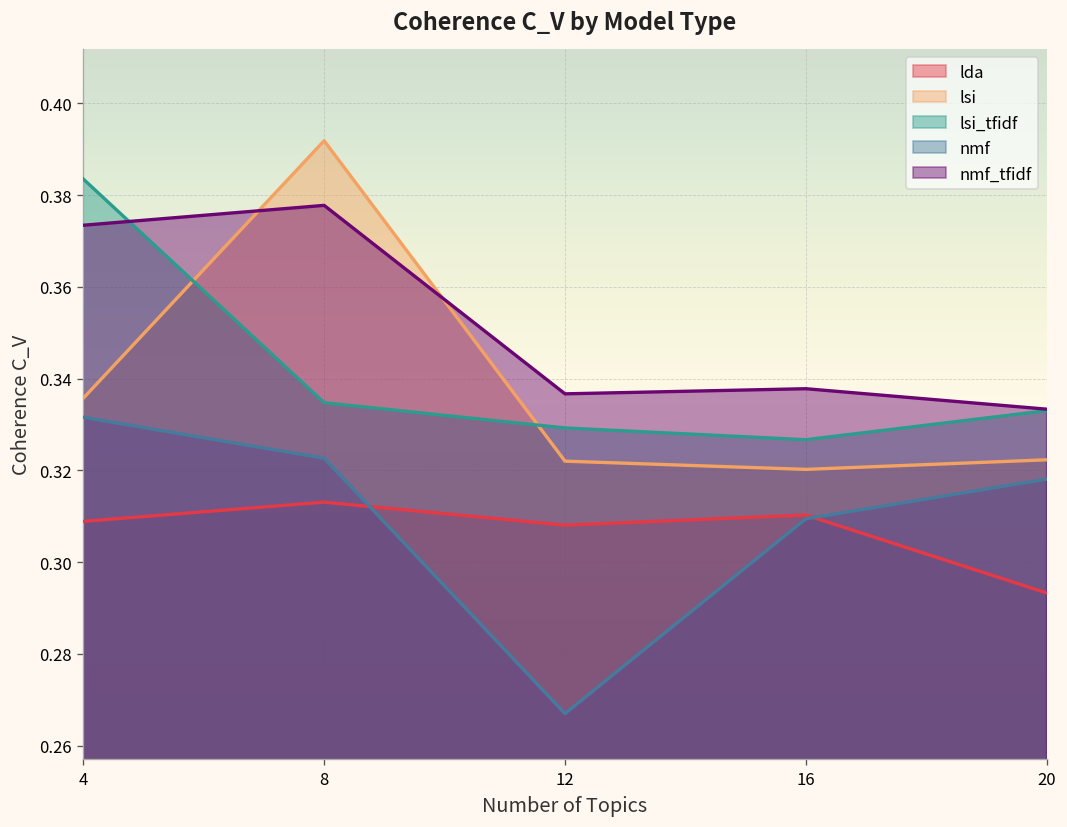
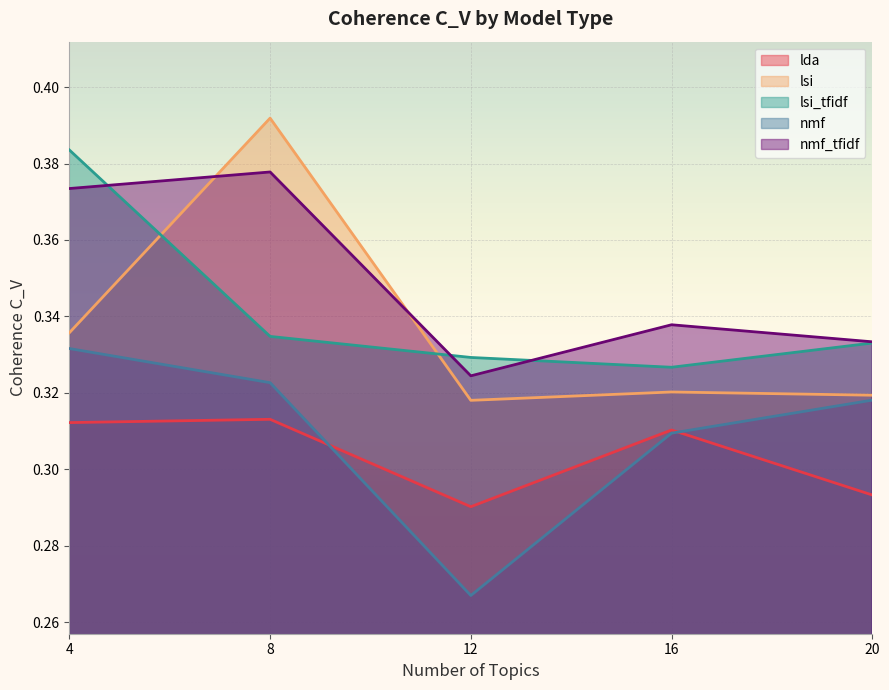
lda, 4: 0.309 -> 0.312
lda, 12: 0.308 -> 0.290
lsi, 12: 0.322 -> 0.318
nmf_tfidf, 12: 0.337 -> 0.324
lsi, 20: 0.322 -> 0.319
